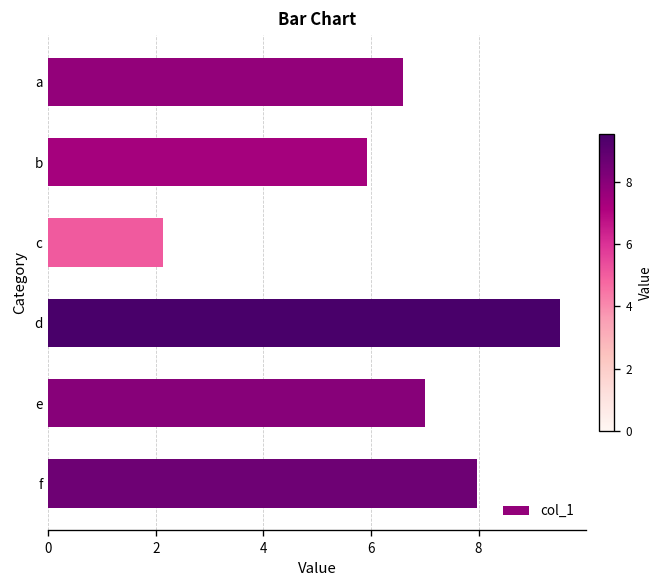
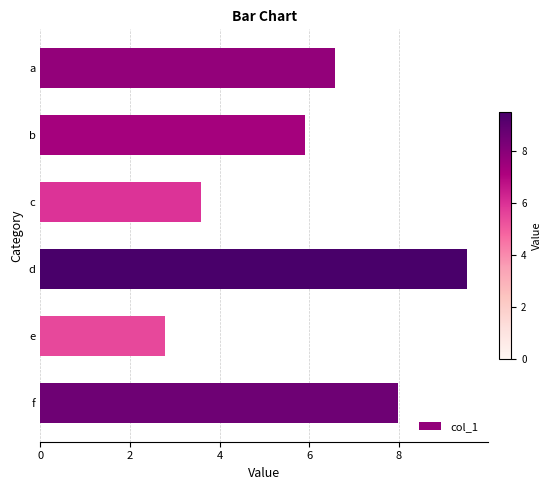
c: 2.1 -> 3.6
e: 7.0 -> 2.8
